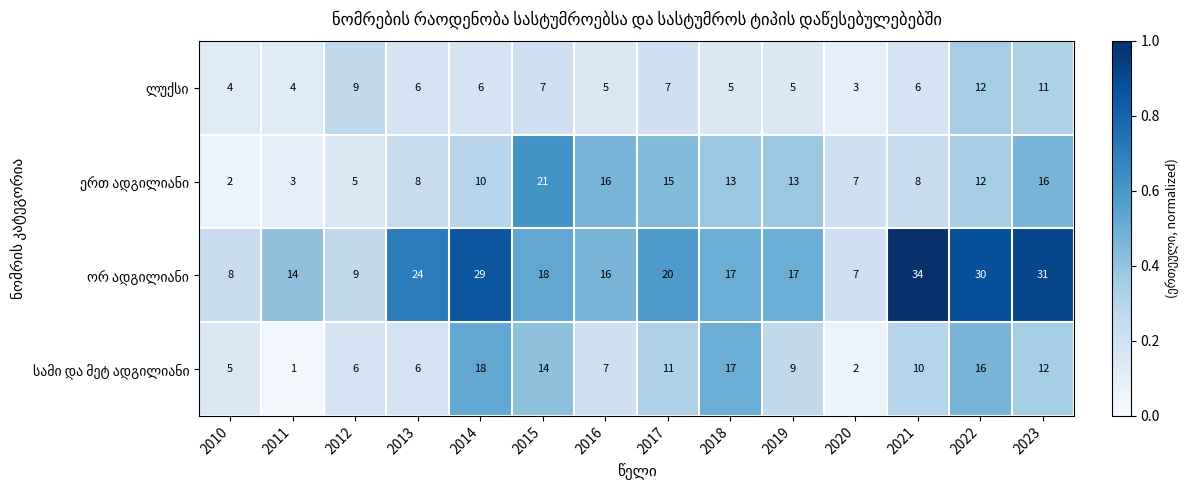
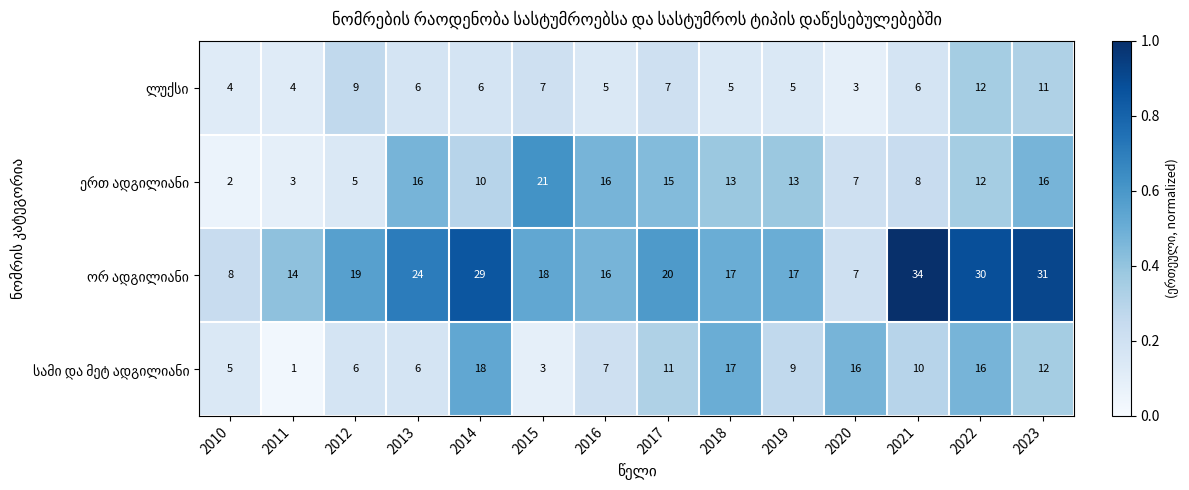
ერთ ადგილიანი, 2013: 8 -> 16
ორ ადგილიანი, 2012: 9 -> 19
სამი და მეტ ადგილიანი, 2015: 14 -> 3
სამი და მეტ ადგილიანი, 2020: 2 -> 16
